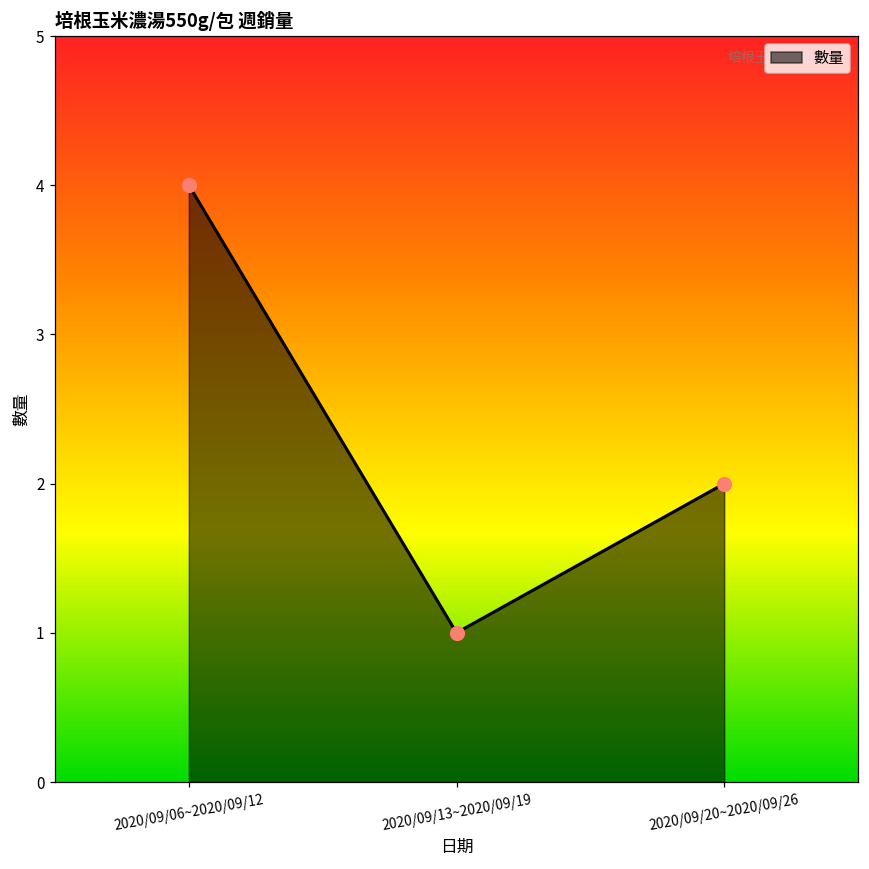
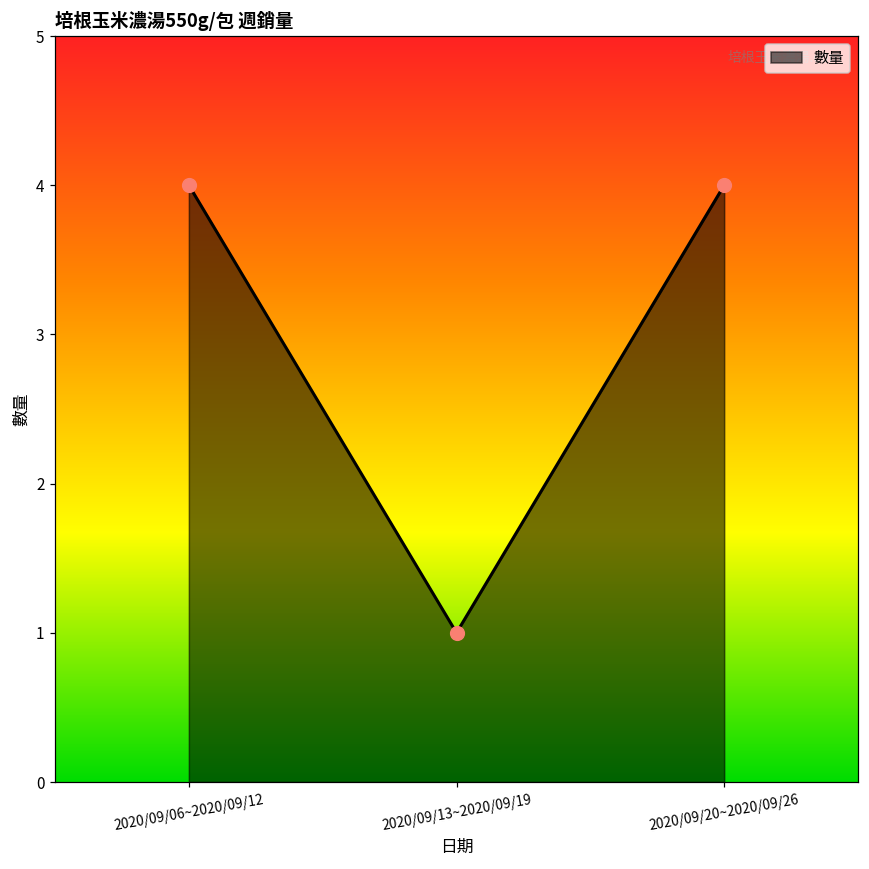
2020/09/20~2020/09/26: 2 -> 4
